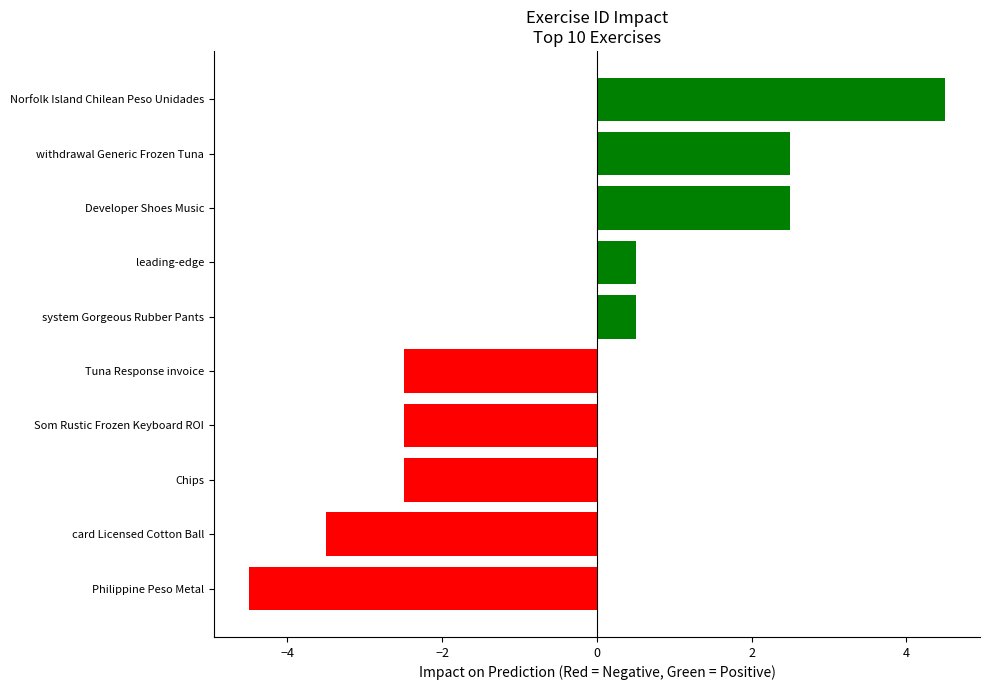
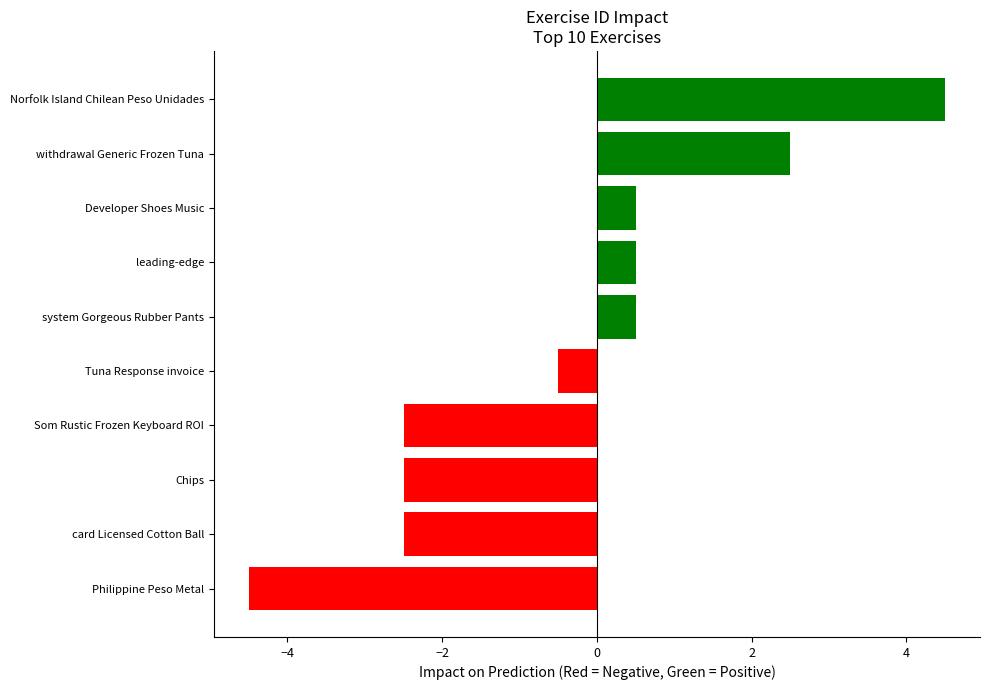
Developer Shoes Music: 2.5 -> 0.5
Tuna Response invoice: -2.5 -> -0.5
card Licensed Cotton Ball: -3.5 -> -2.5
